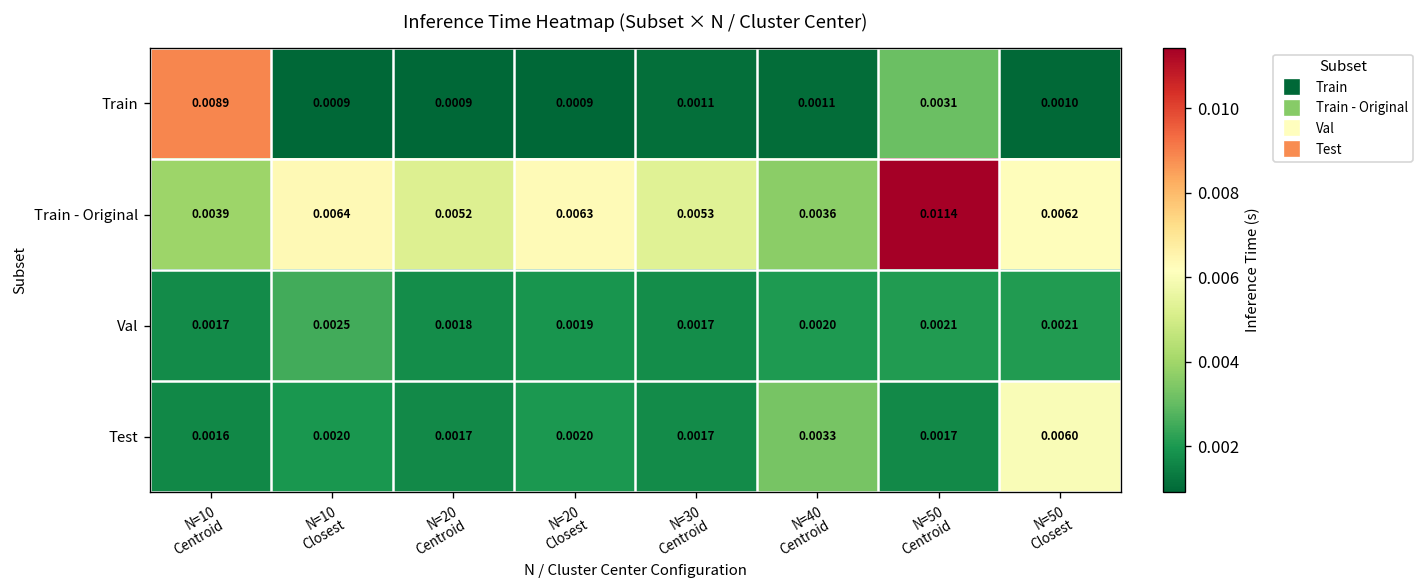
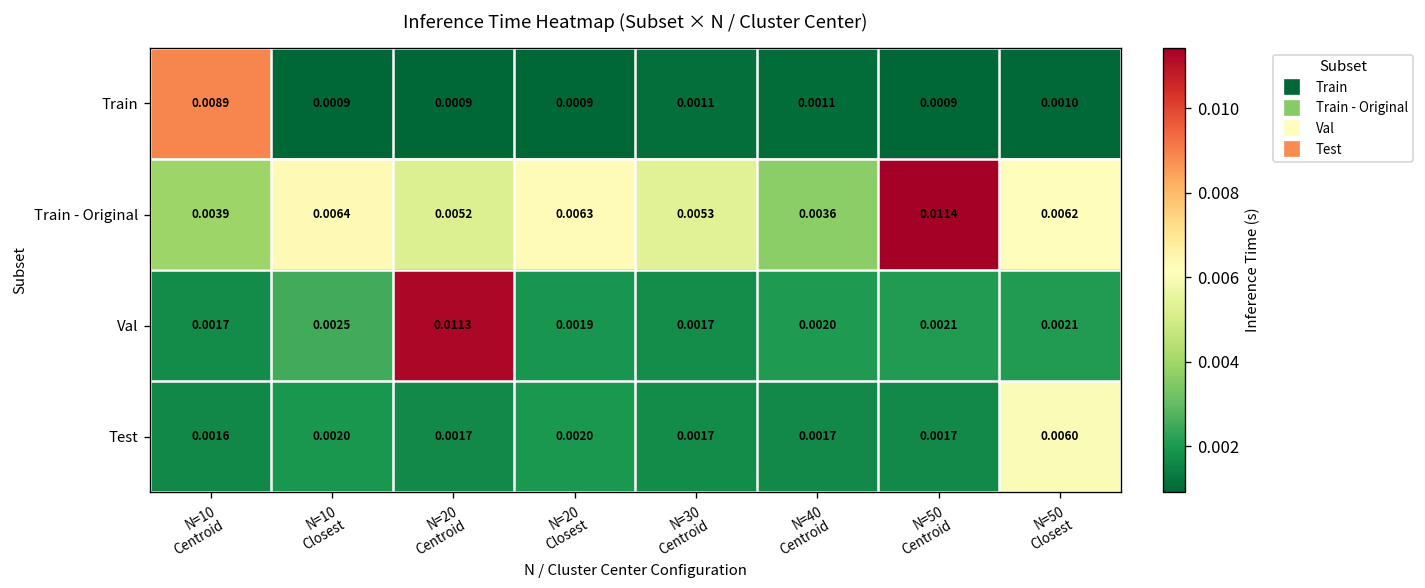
Train, N=50 Centroid: 0.0031 -> 0.0009
Val, N=20 Centroid: 0.0018 -> 0.0113
Test, N=40 Centroid: 0.0033 -> 0.0017
